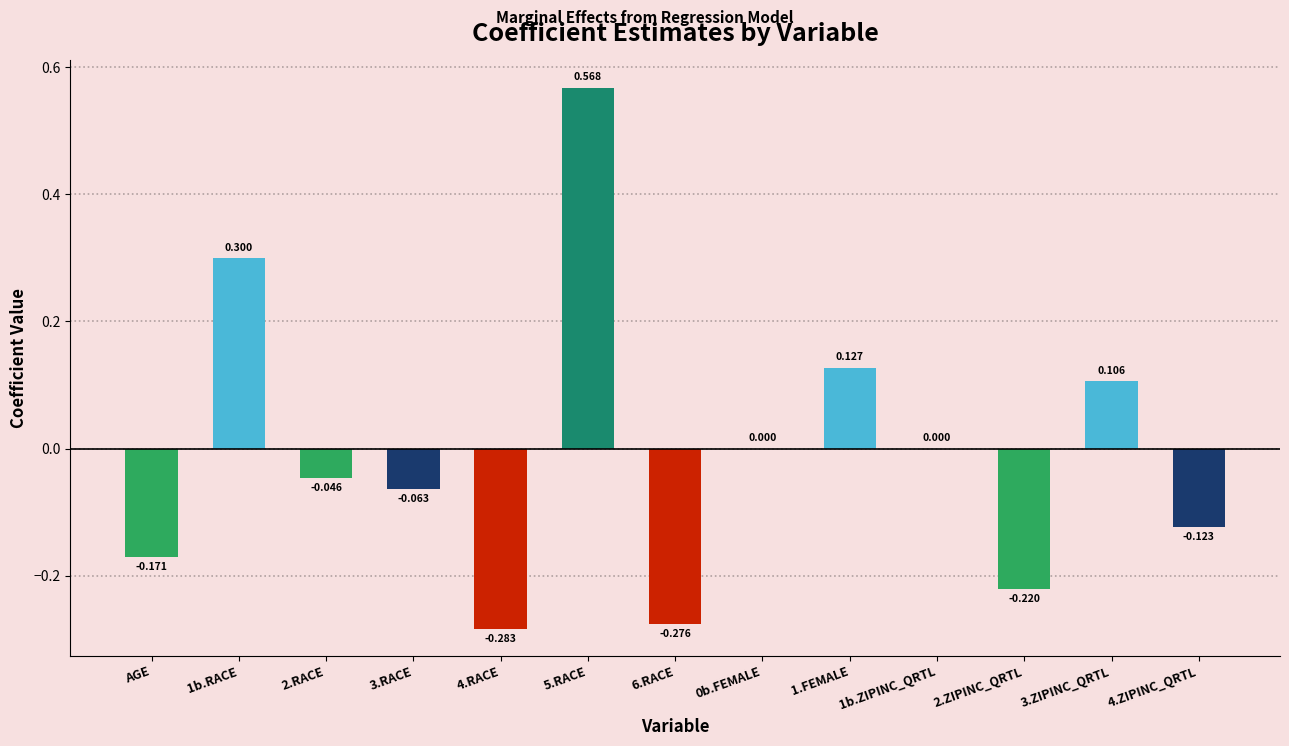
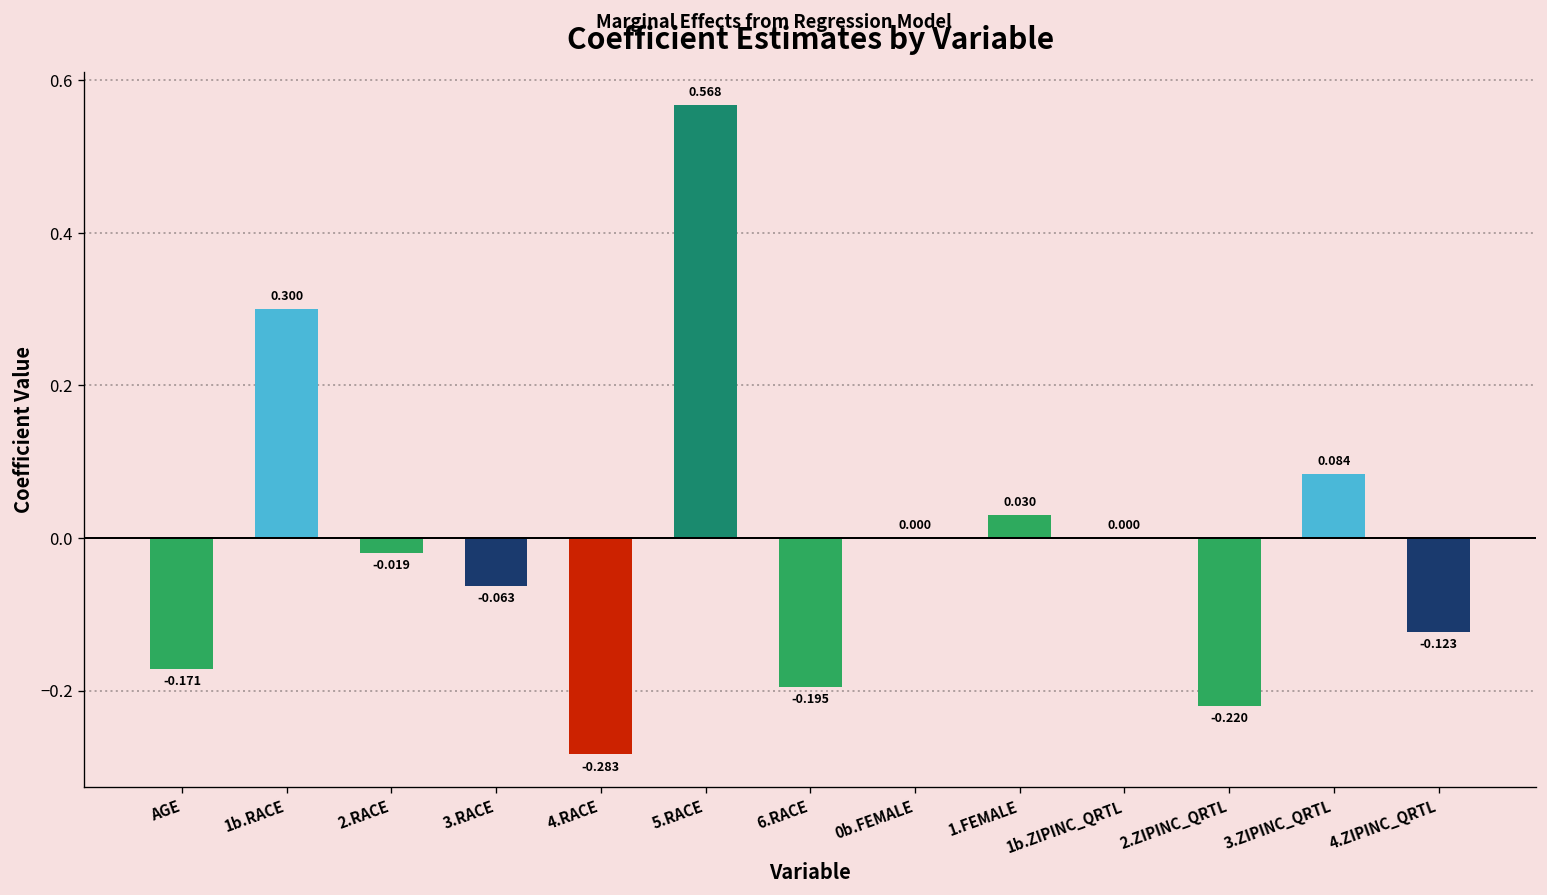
2.RACE: -0.046 -> -0.019
6.RACE: -0.276 -> -0.195
1.FEMALE: 0.127 -> 0.030
3.ZIPINC_QRTL: 0.106 -> 0.084
